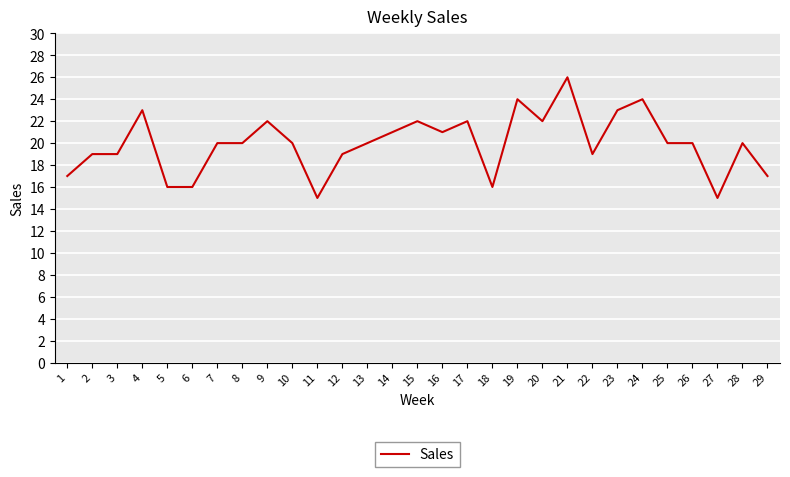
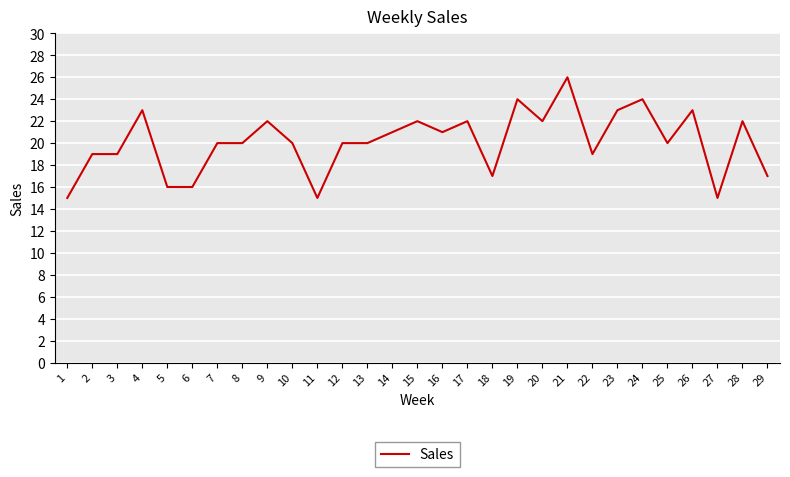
1: 17 -> 15
12: 19 -> 20
18: 16 -> 17
26: 20 -> 23
28: 20 -> 22
